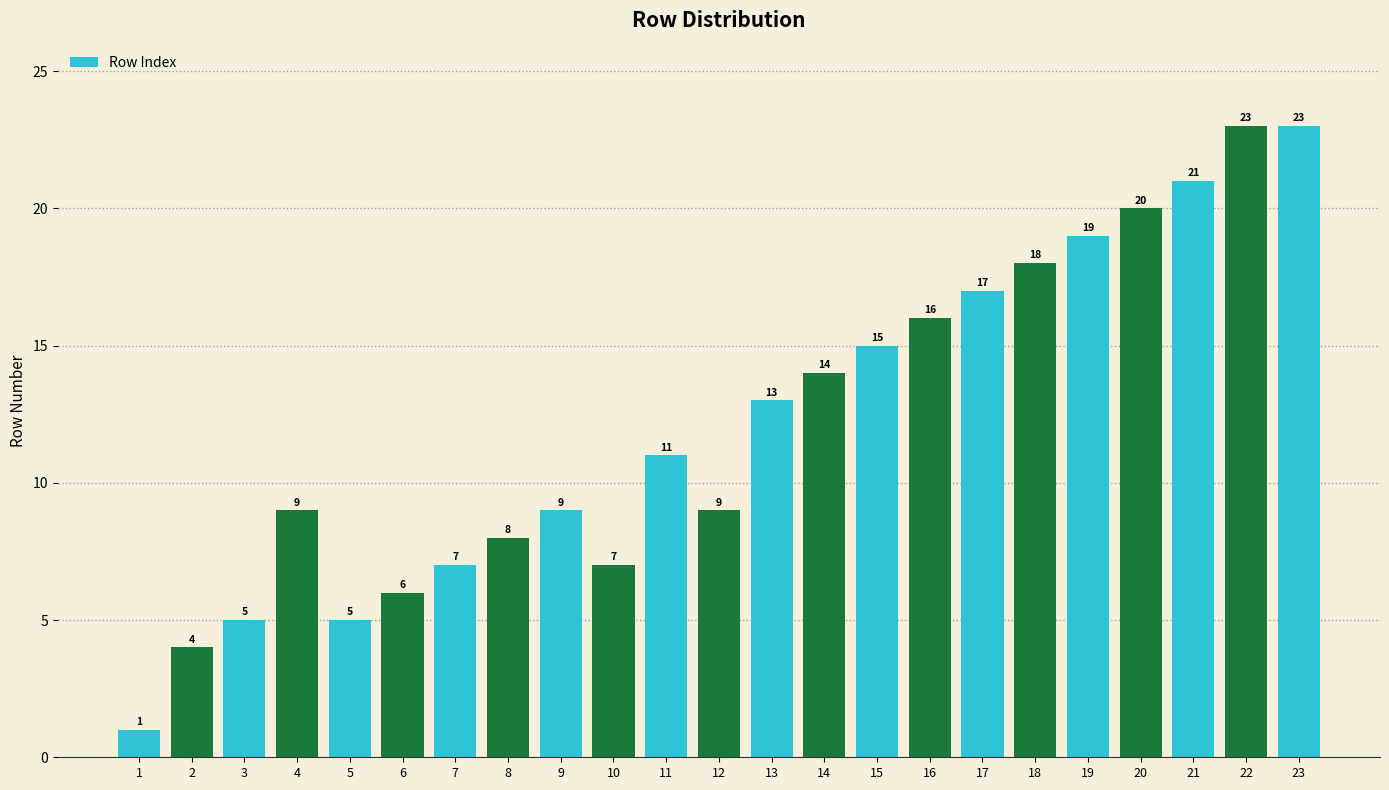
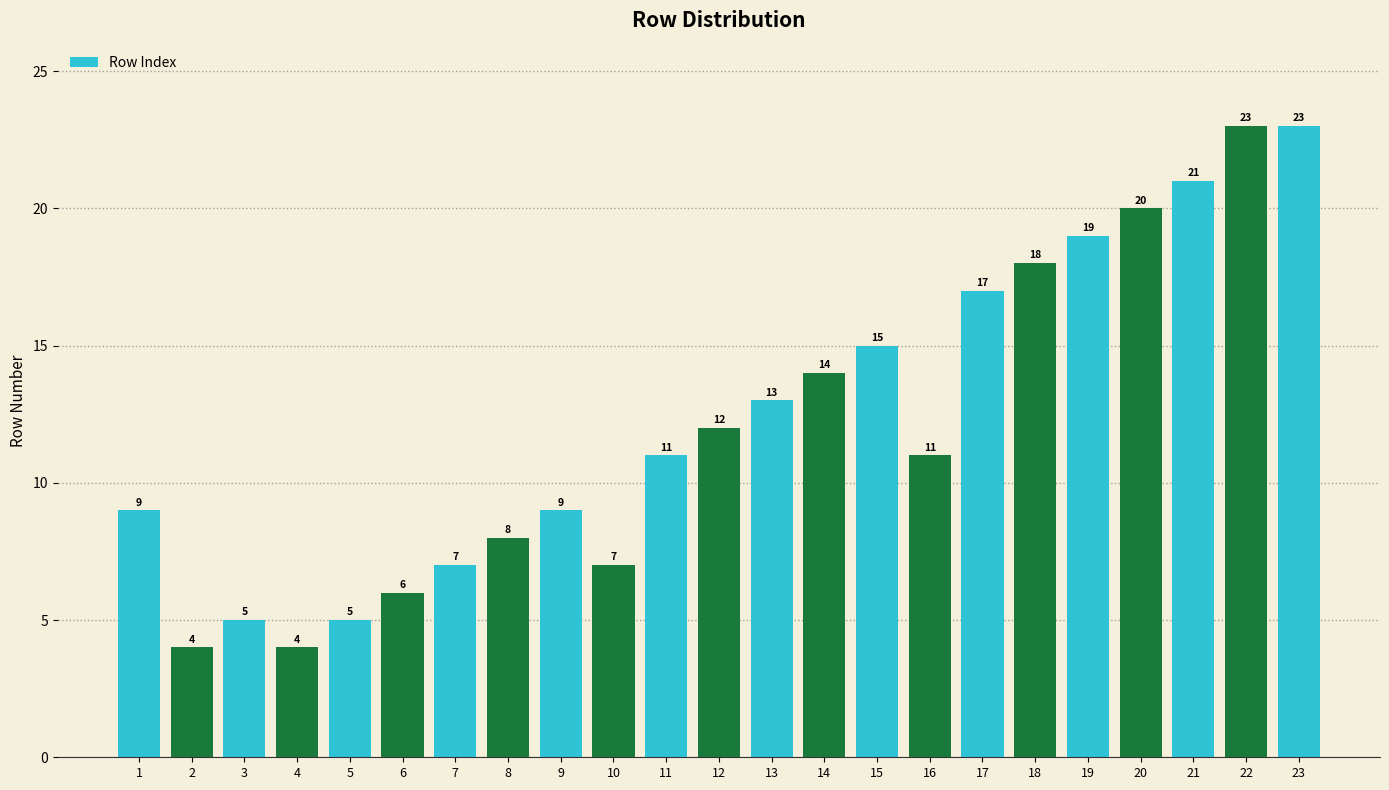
1: 1 -> 9
4: 9 -> 4
12: 9 -> 12
16: 16 -> 11
